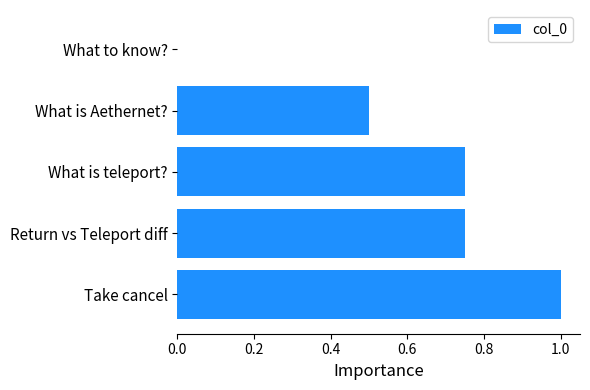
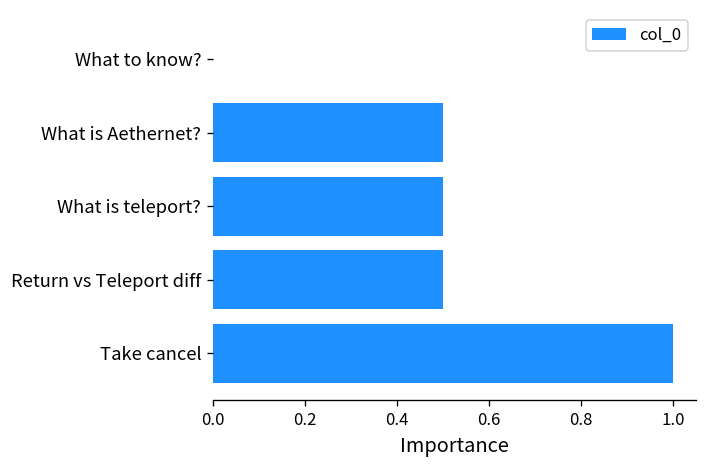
What is teleport?: 0.75 -> 0.50
Return vs Teleport diff: 0.75 -> 0.50
